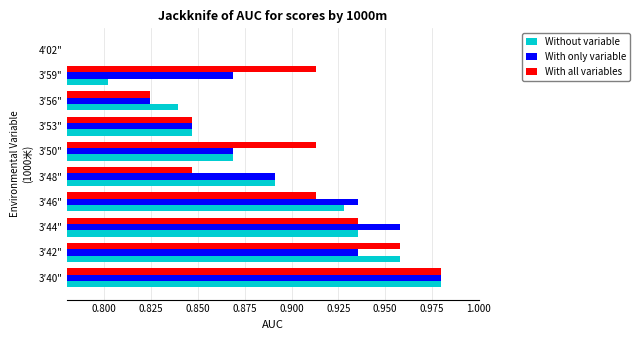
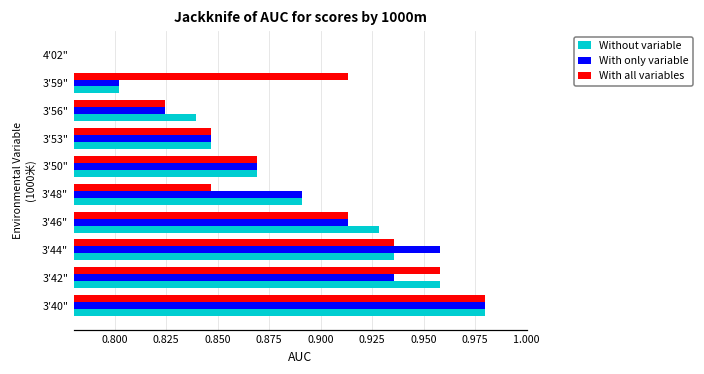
With only variable, 3′59": 0.869 -> 0.802
With all variables, 3′50": 0.913 -> 0.869
With only variable, 3′46": 0.936 -> 0.913
